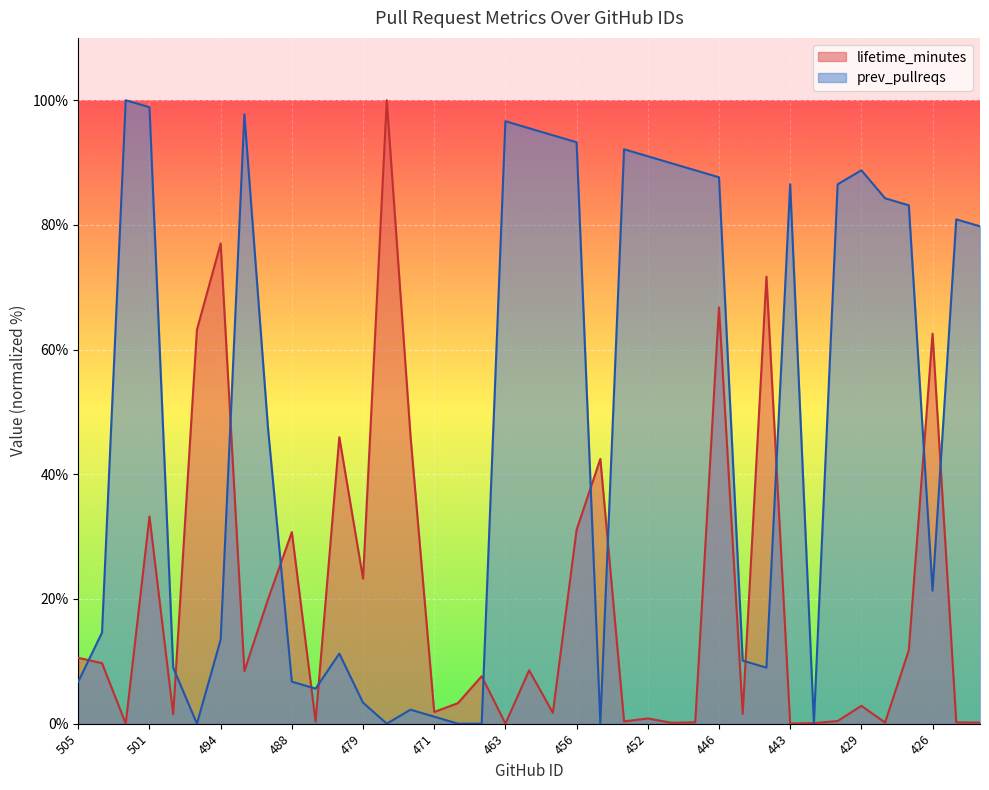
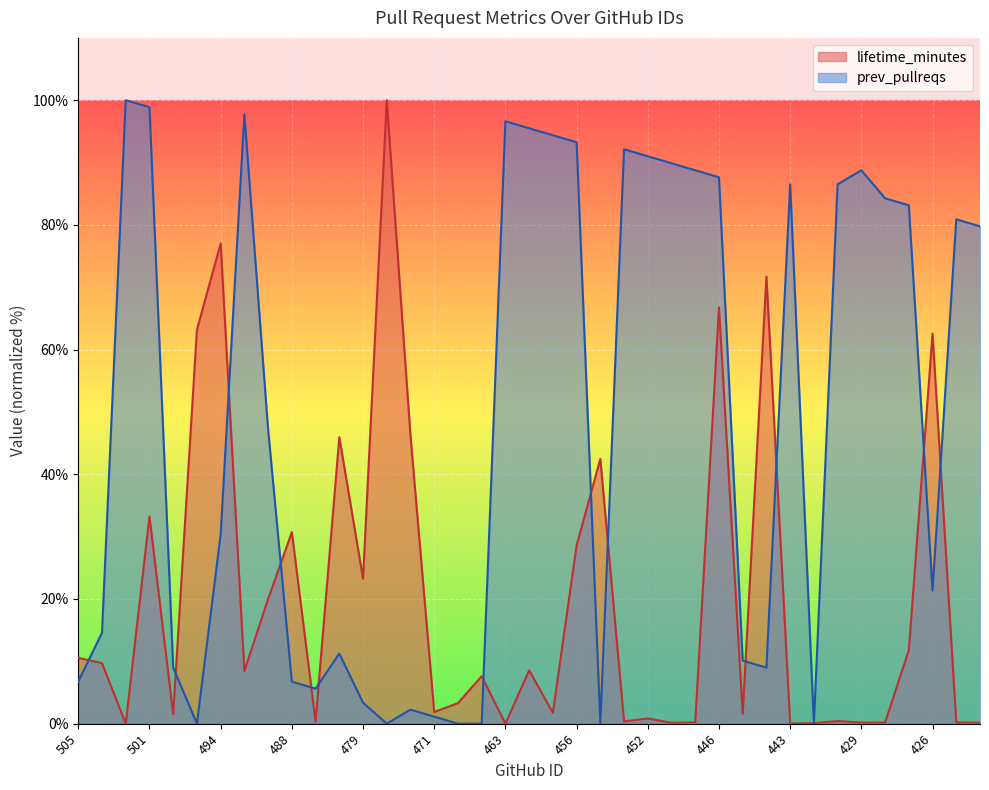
prev_pullreqs, 494: 13% -> 30%
lifetime_minutes, 456: 31% -> 29%
lifetime_minutes, 429: 3% -> 0%
